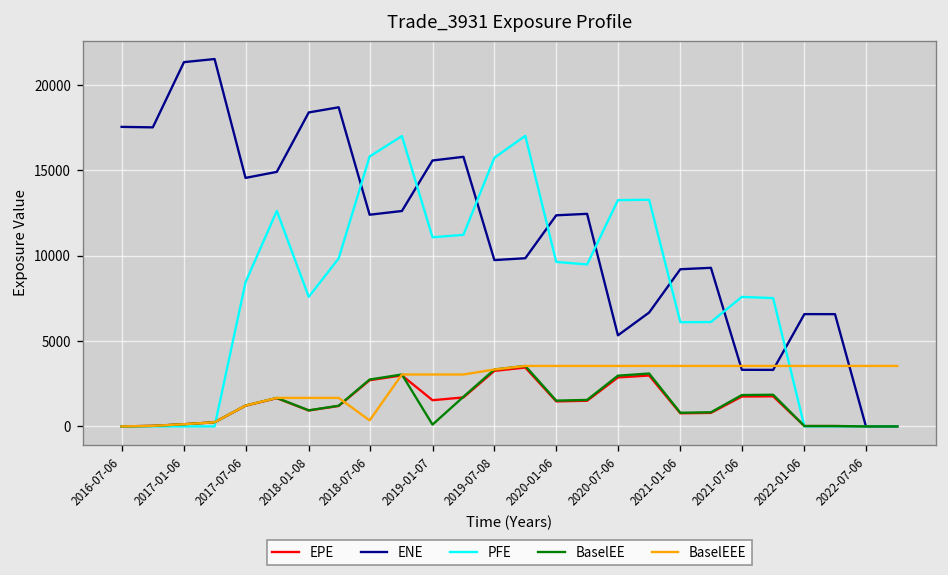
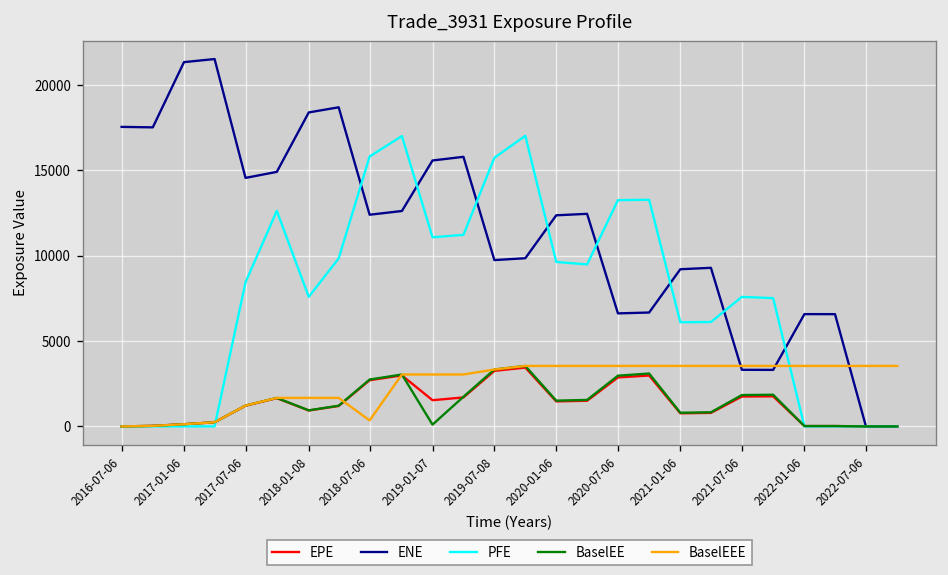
ENE, 2020-07-06: 5300 -> 6600
